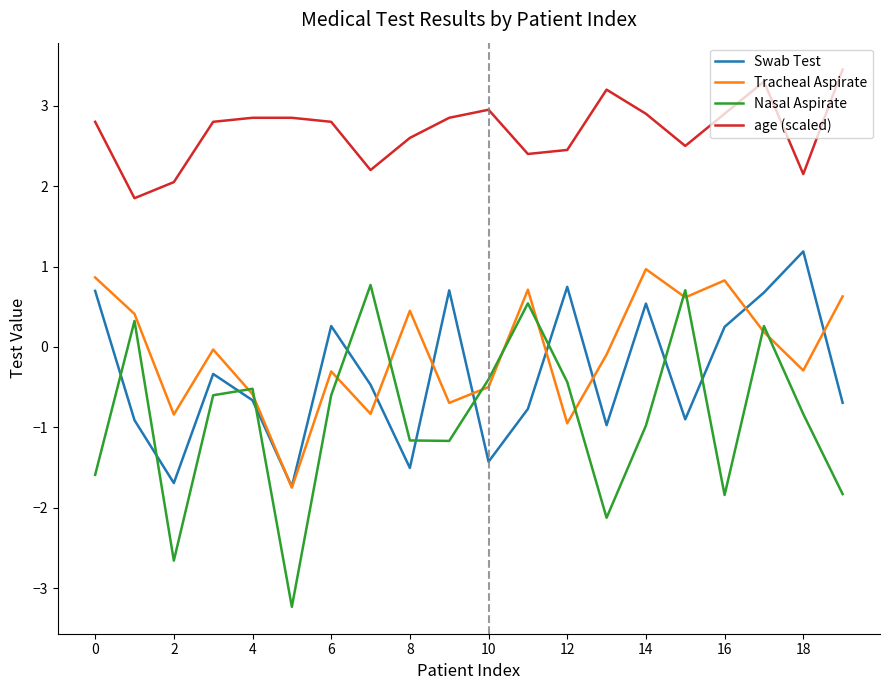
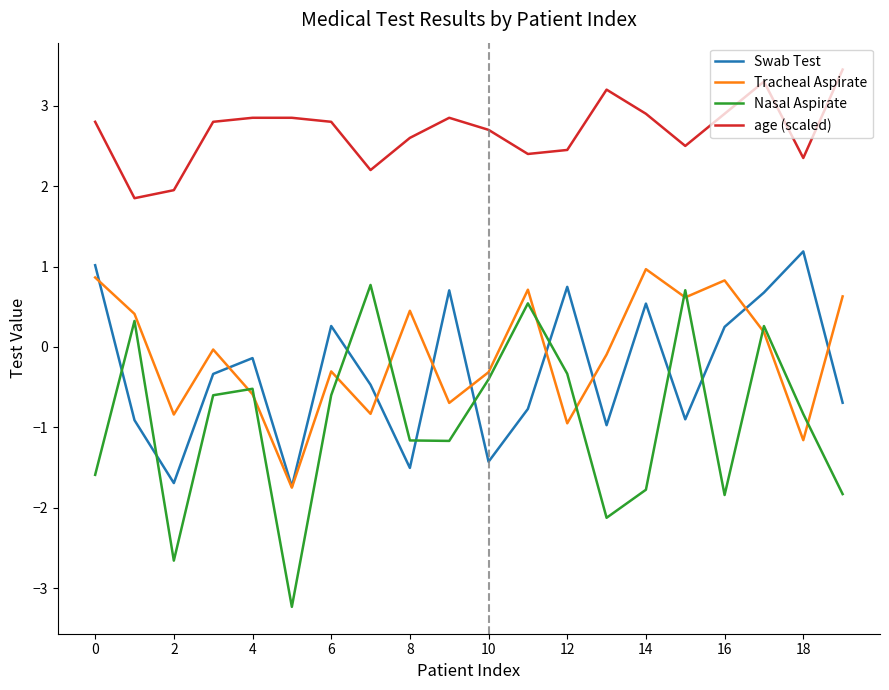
Swab Test, 0: 0.7 -> 1.0
age (scaled), 2: 2.1 -> 2.0
Swab Test, 4: -0.7 -> -0.1
Tracheal Aspirate, 10: -0.5 -> -0.3
age (scaled), 10: 3.0 -> 2.7
Nasal Aspirate, 12: -0.4 -> -0.3
Nasal Aspirate, 14: -1.0 -> -1.8
Tracheal Aspirate, 18: -0.3 -> -1.2
age (scaled), 18: 2.2 -> 2.4
